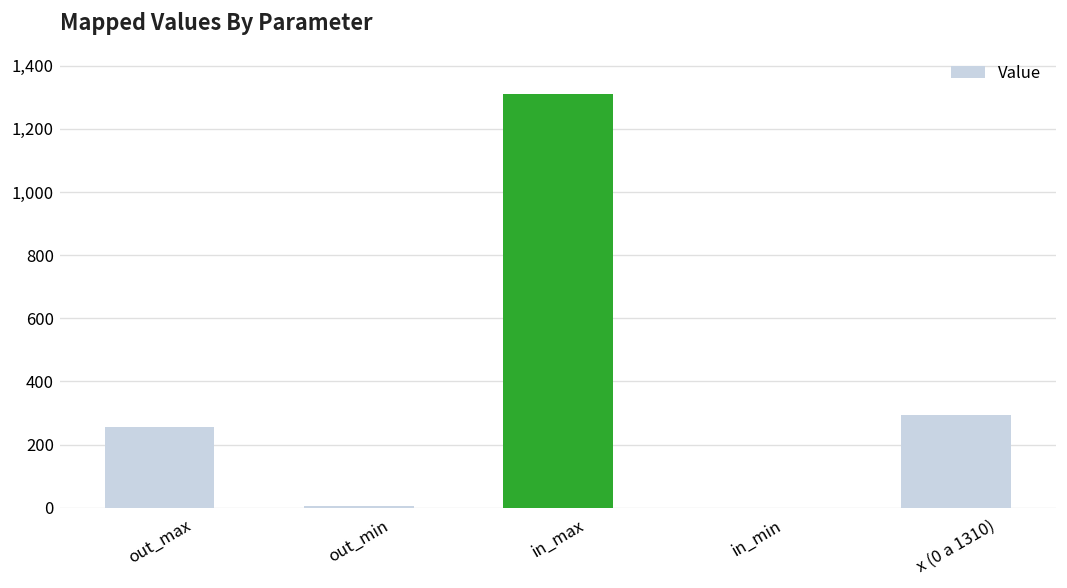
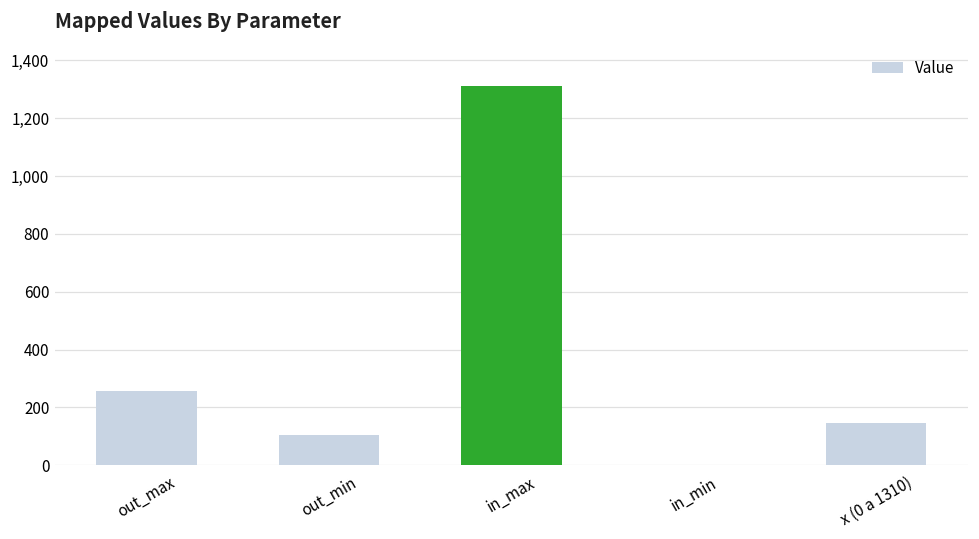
out_min: 0 -> 100
x (0 a 1310): 300 -> 150
